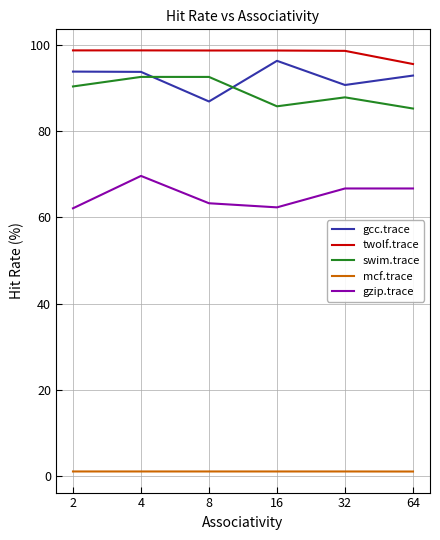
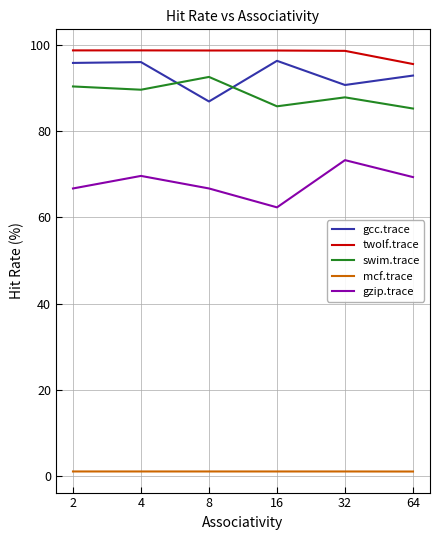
gcc.trace, 2: 94 -> 96
gzip.trace, 2: 62 -> 67
gcc.trace, 4: 94 -> 96
swim.trace, 4: 93 -> 90
gzip.trace, 8: 63 -> 67
gzip.trace, 32: 67 -> 73
gzip.trace, 64: 67 -> 69
